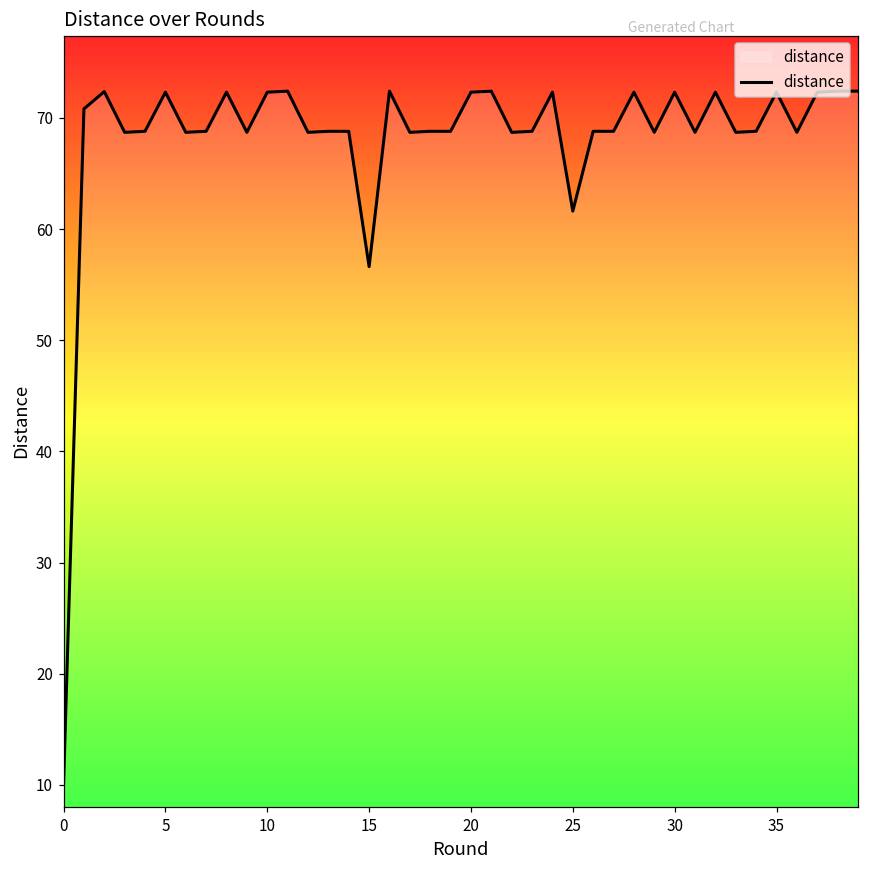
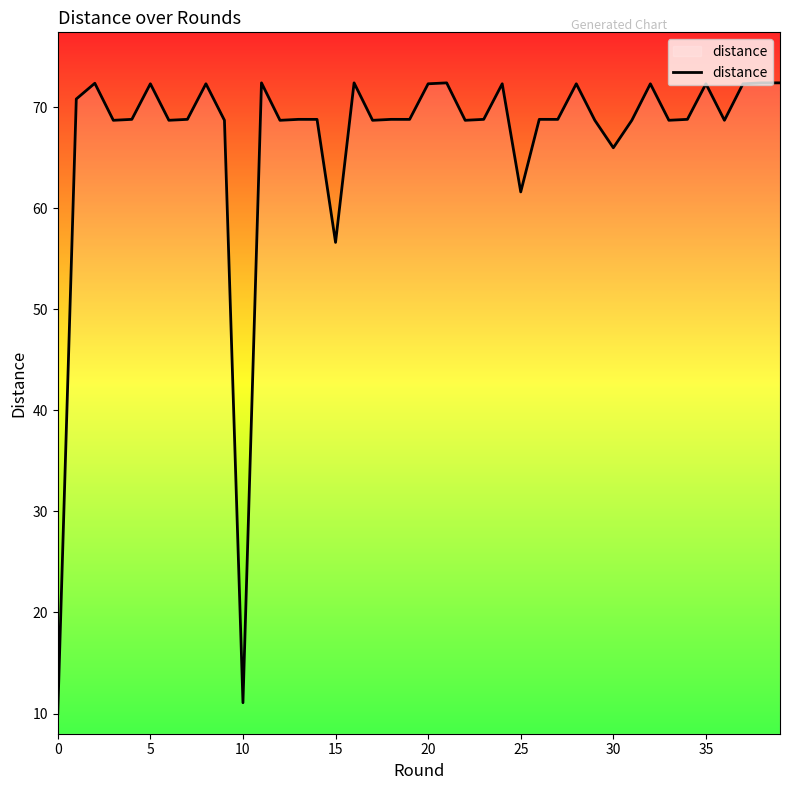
10: 72.3 -> 11.1
30: 72.3 -> 66.0
